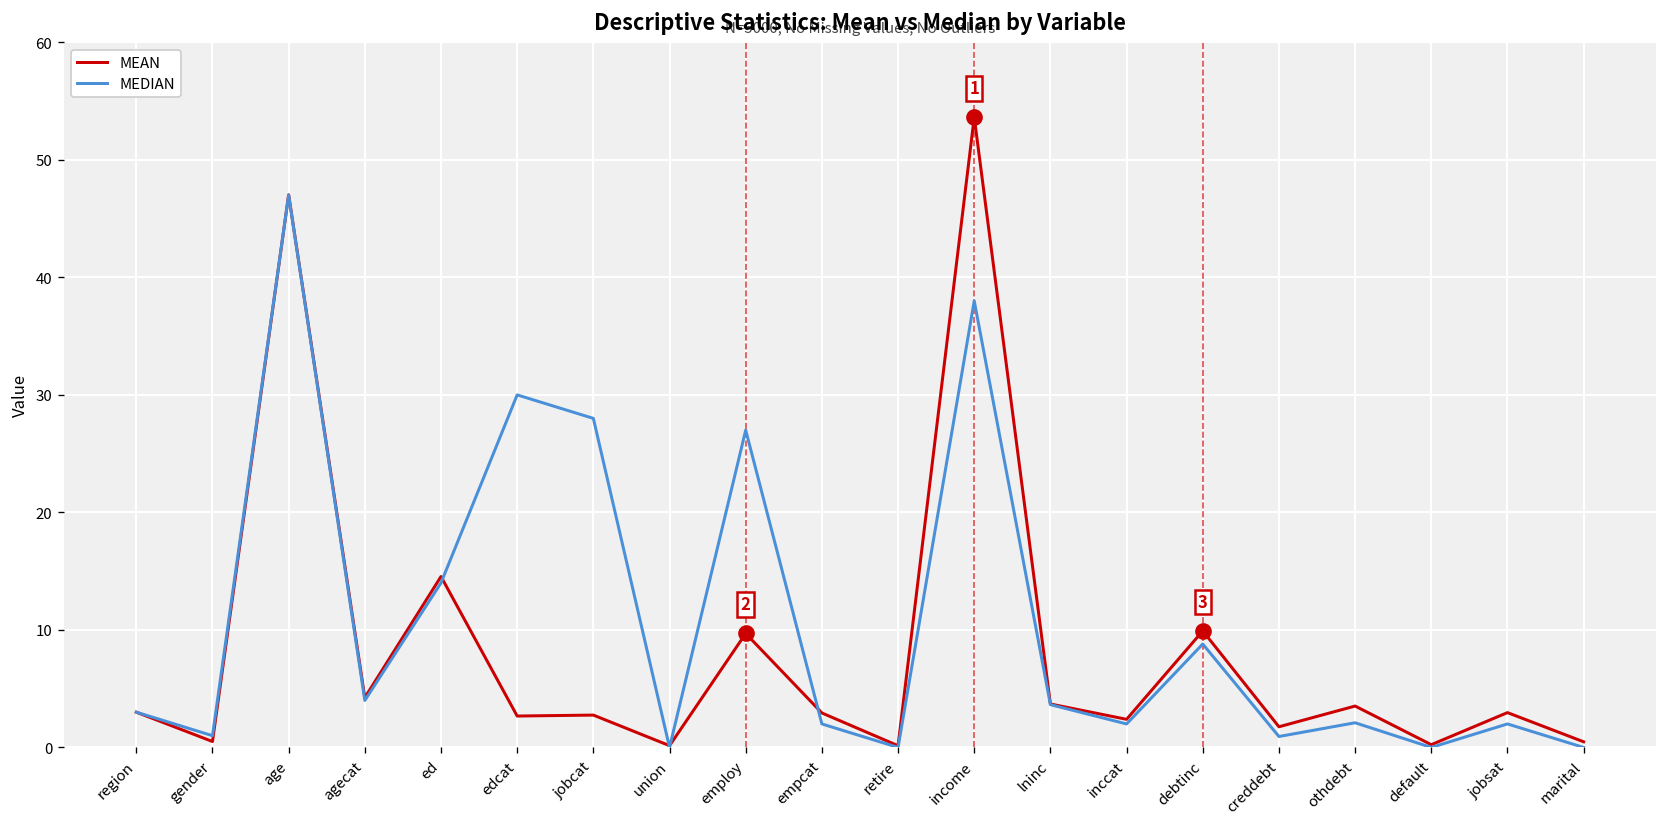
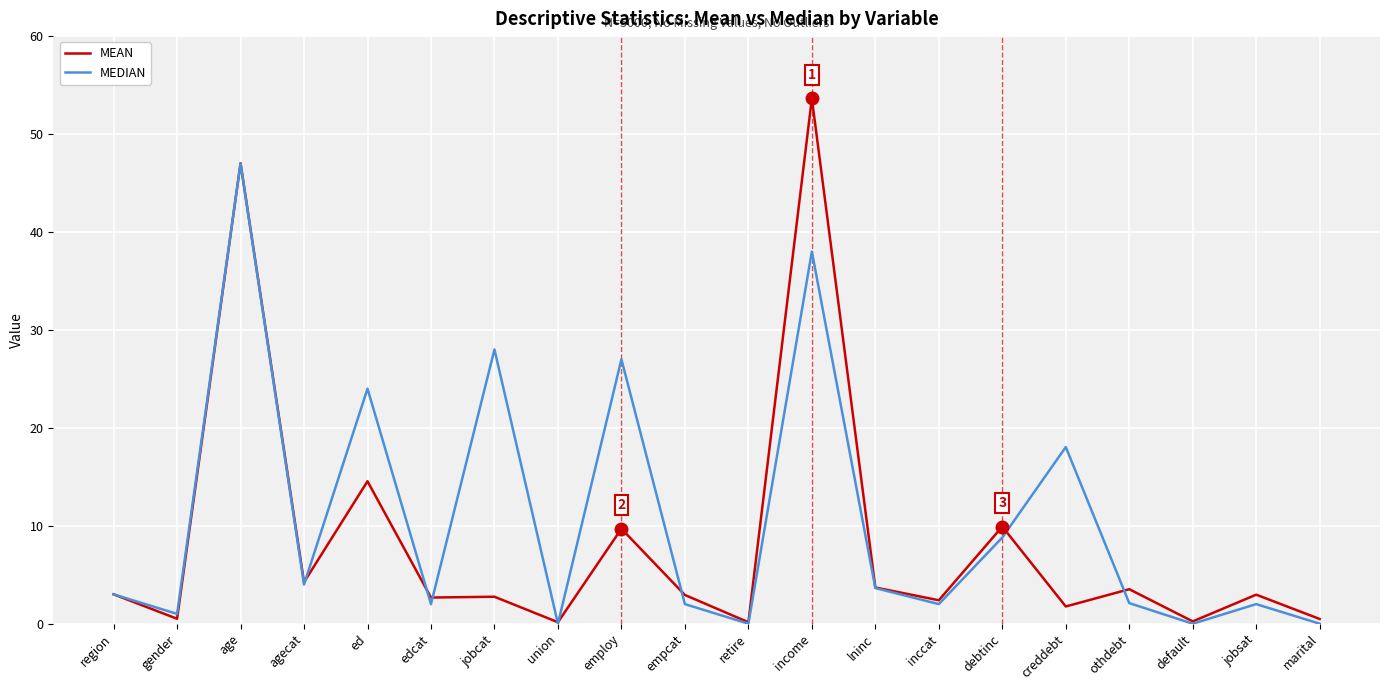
MEDIAN, ed: 14 -> 24
MEDIAN, edcat: 30 -> 2
MEDIAN, creddebt: 1 -> 18
